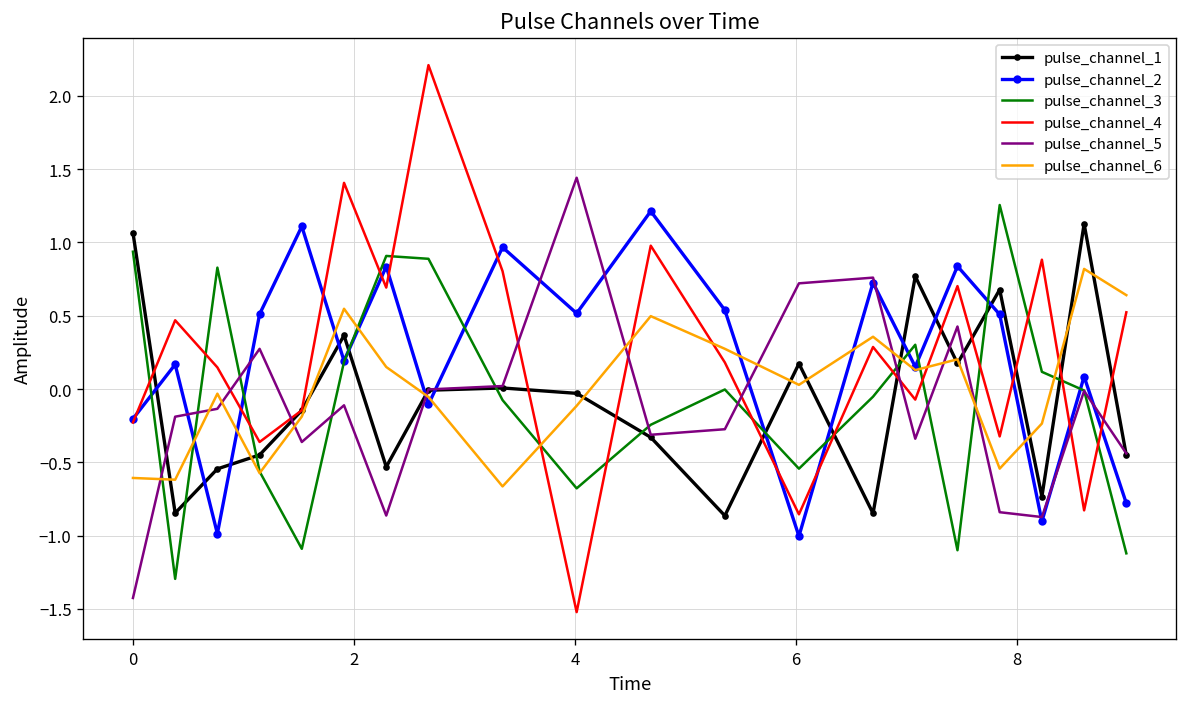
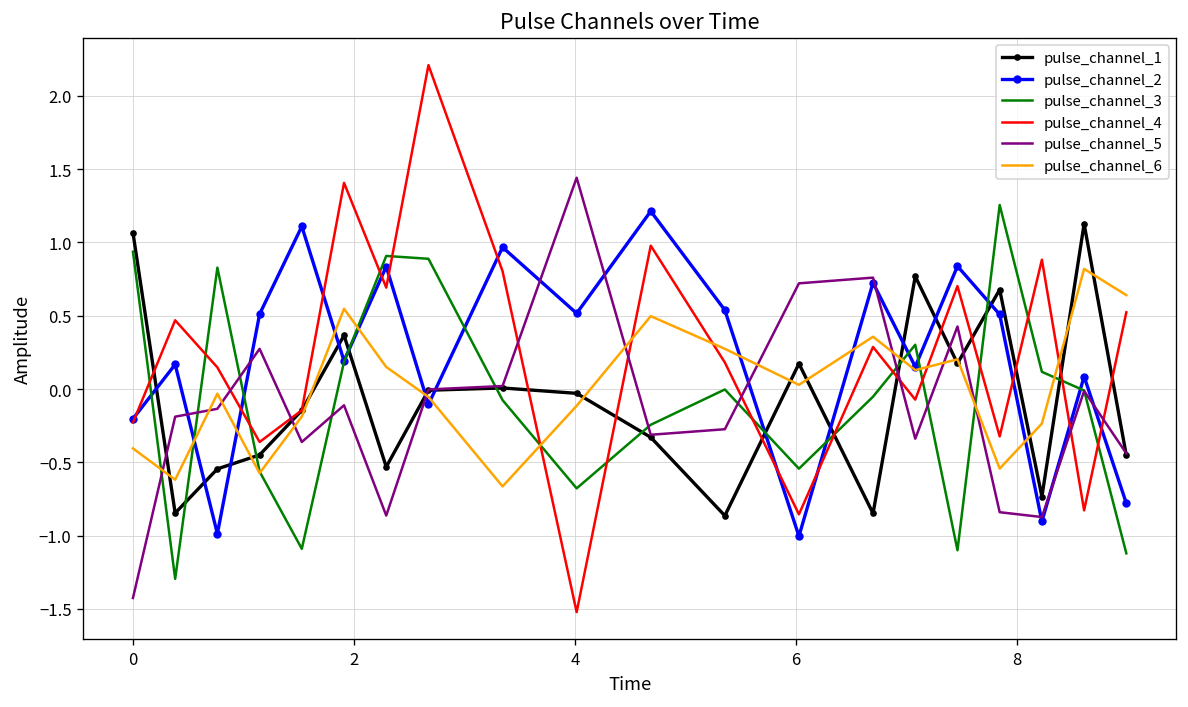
pulse_channel_6, 0: -0.61 -> -0.41
